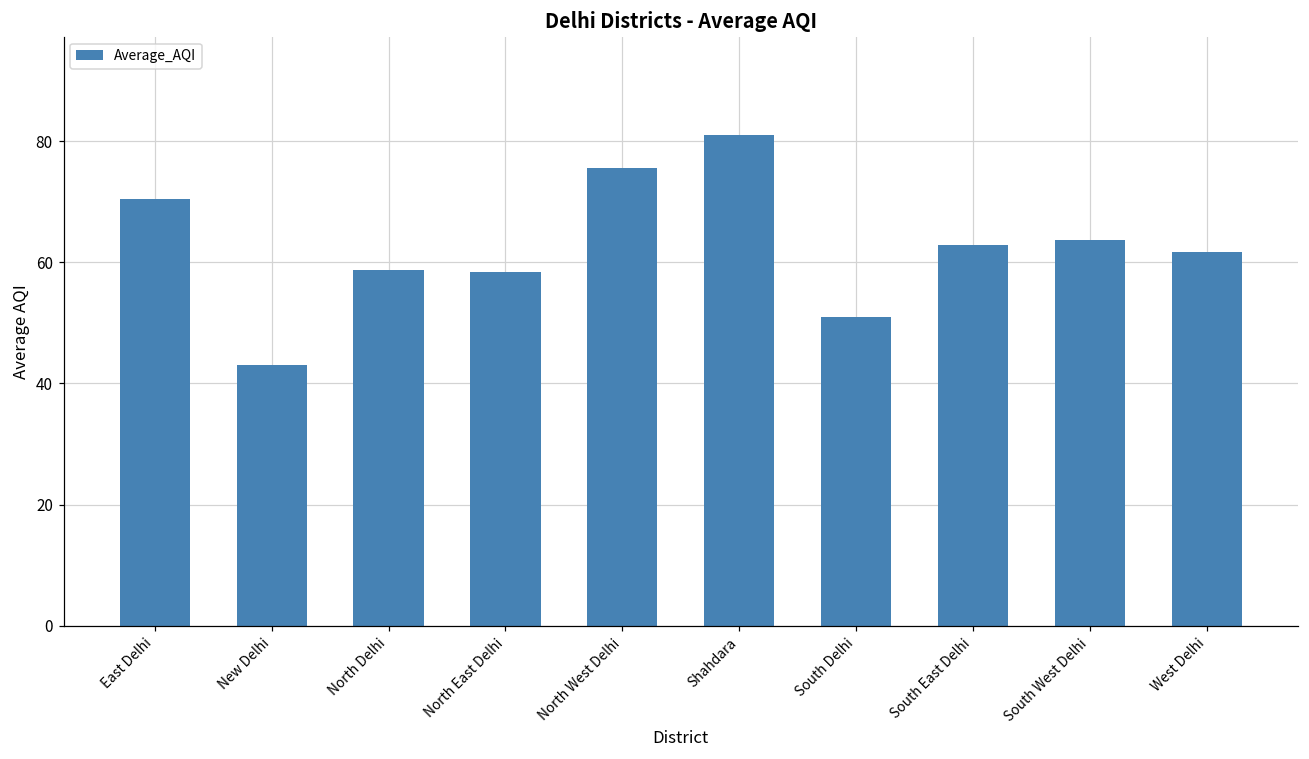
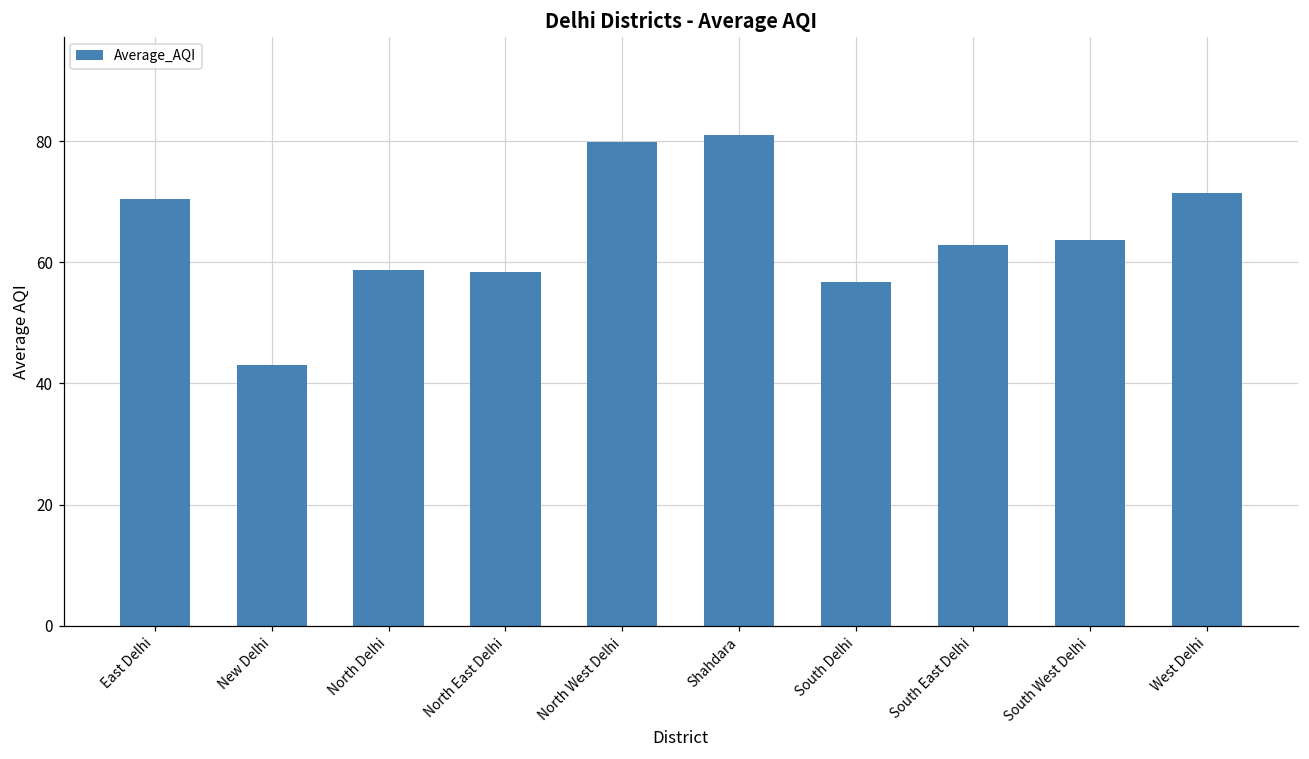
North West Delhi: 76 -> 80
South Delhi: 51 -> 57
West Delhi: 62 -> 71
